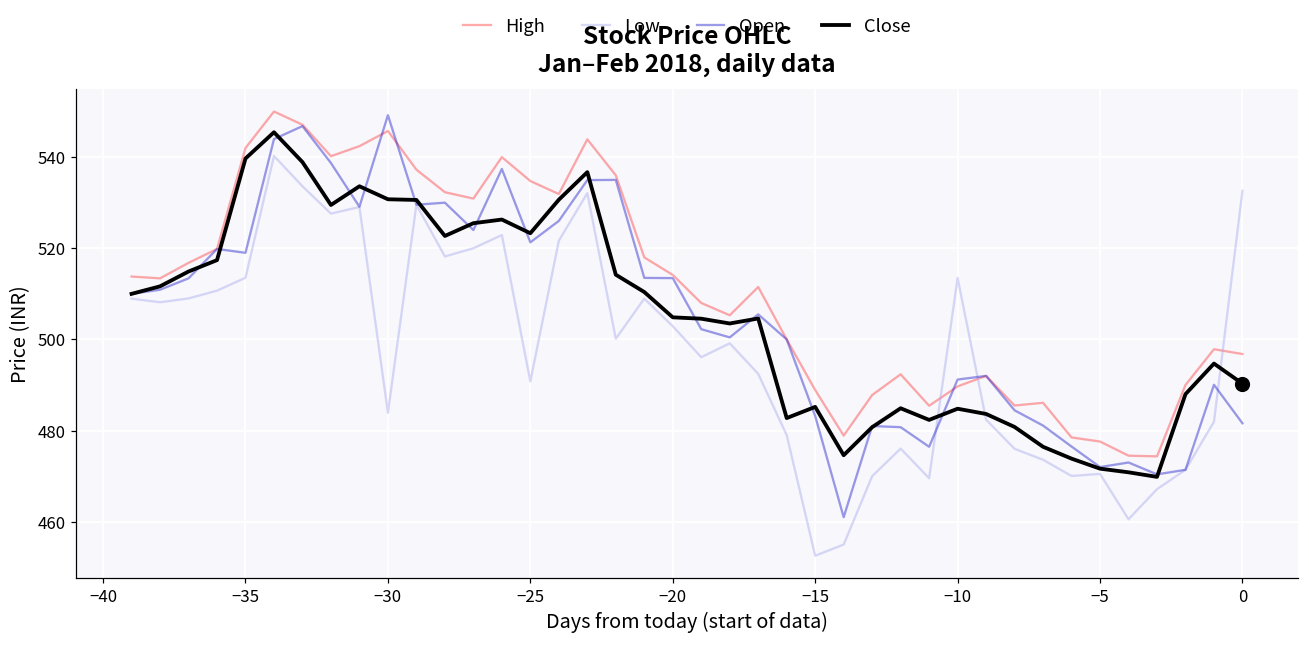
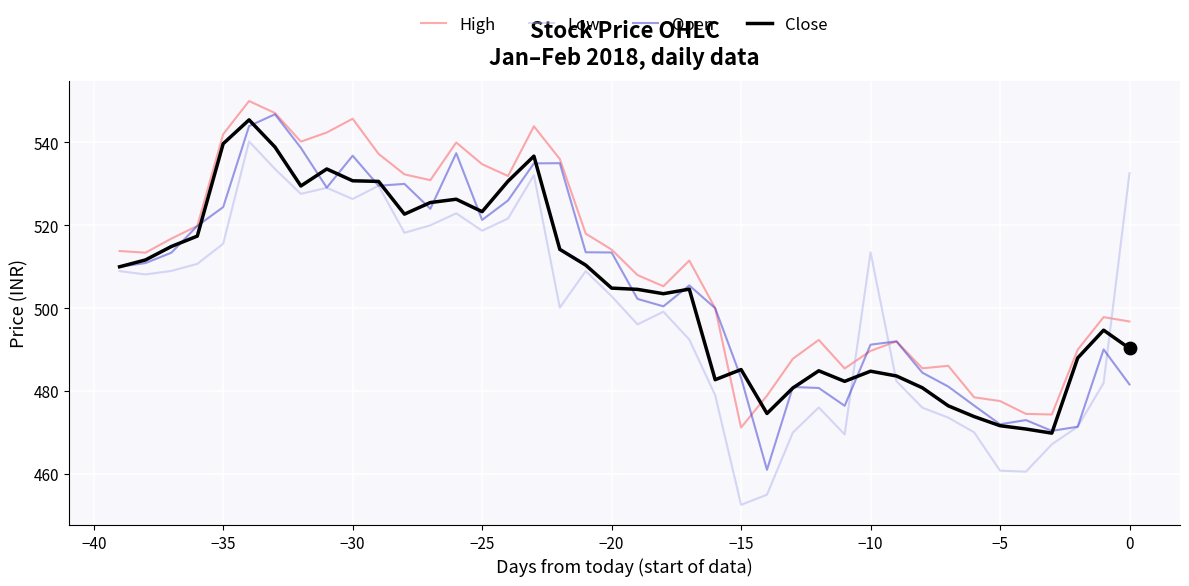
Low, −35: 514 -> 516
Open, −35: 519 -> 524
Low, −30: 484 -> 526
Open, −30: 549 -> 537
Low, −25: 491 -> 519
High, −15: 489 -> 471
Low, −5: 471 -> 461
